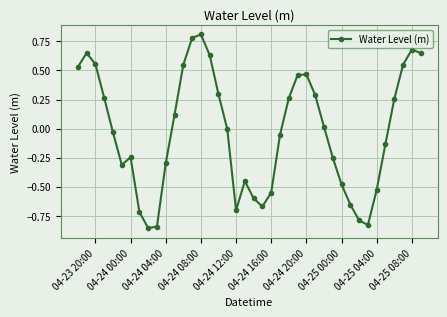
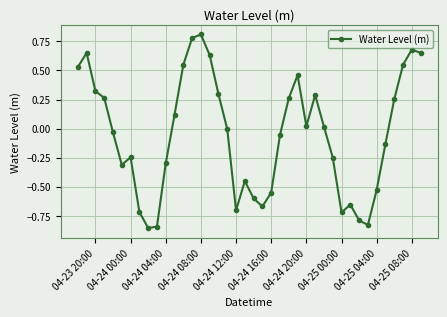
04-23 20:00: 0.55 -> 0.32
04-24 20:00: 0.47 -> 0.02
04-25 00:00: -0.48 -> -0.72
